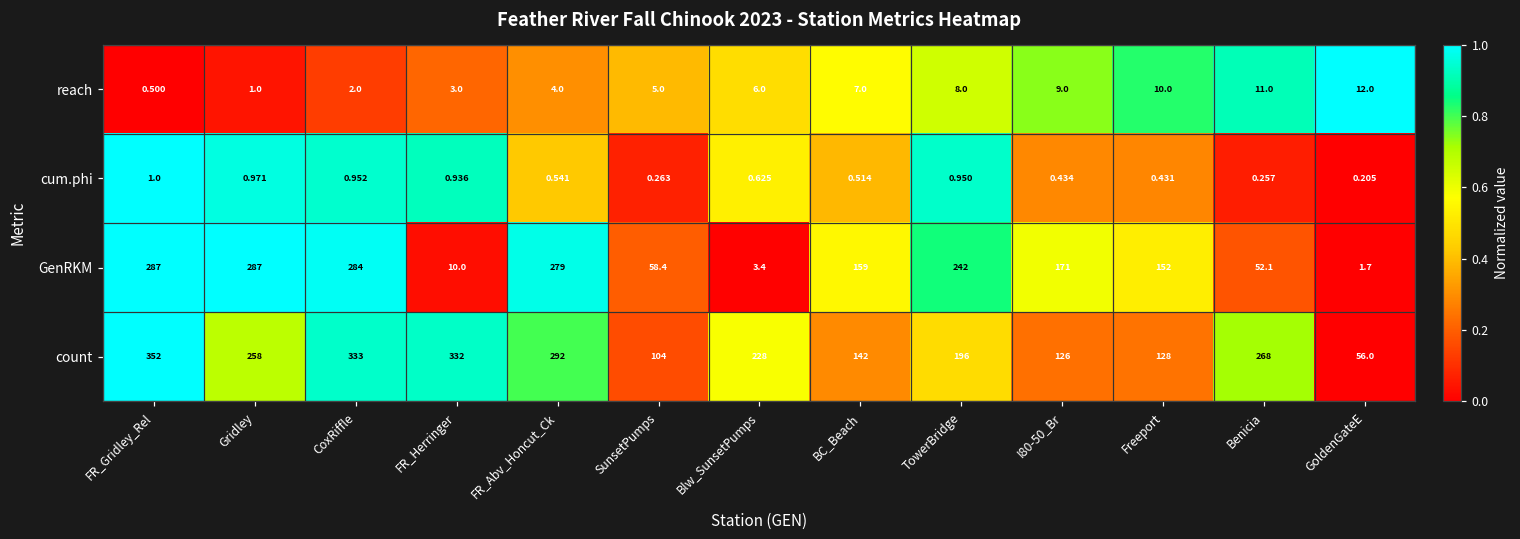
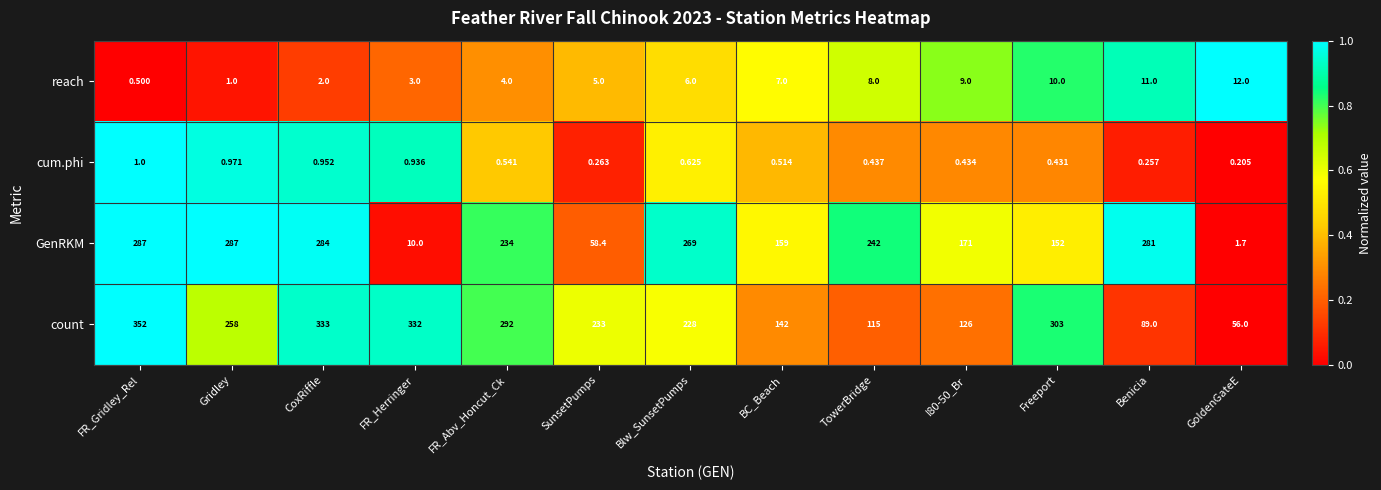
cum.phi, TowerBridge: 0.950 -> 0.437
GenRKM, FR_Abv_Honcut_Ck: 279 -> 234
GenRKM, Blw_SunsetPumps: 3.4 -> 269
GenRKM, Benicia: 52.1 -> 281
count, SunsetPumps: 104 -> 233
count, TowerBridge: 196 -> 115
count, Freeport: 128 -> 303
count, Benicia: 268 -> 89.0
